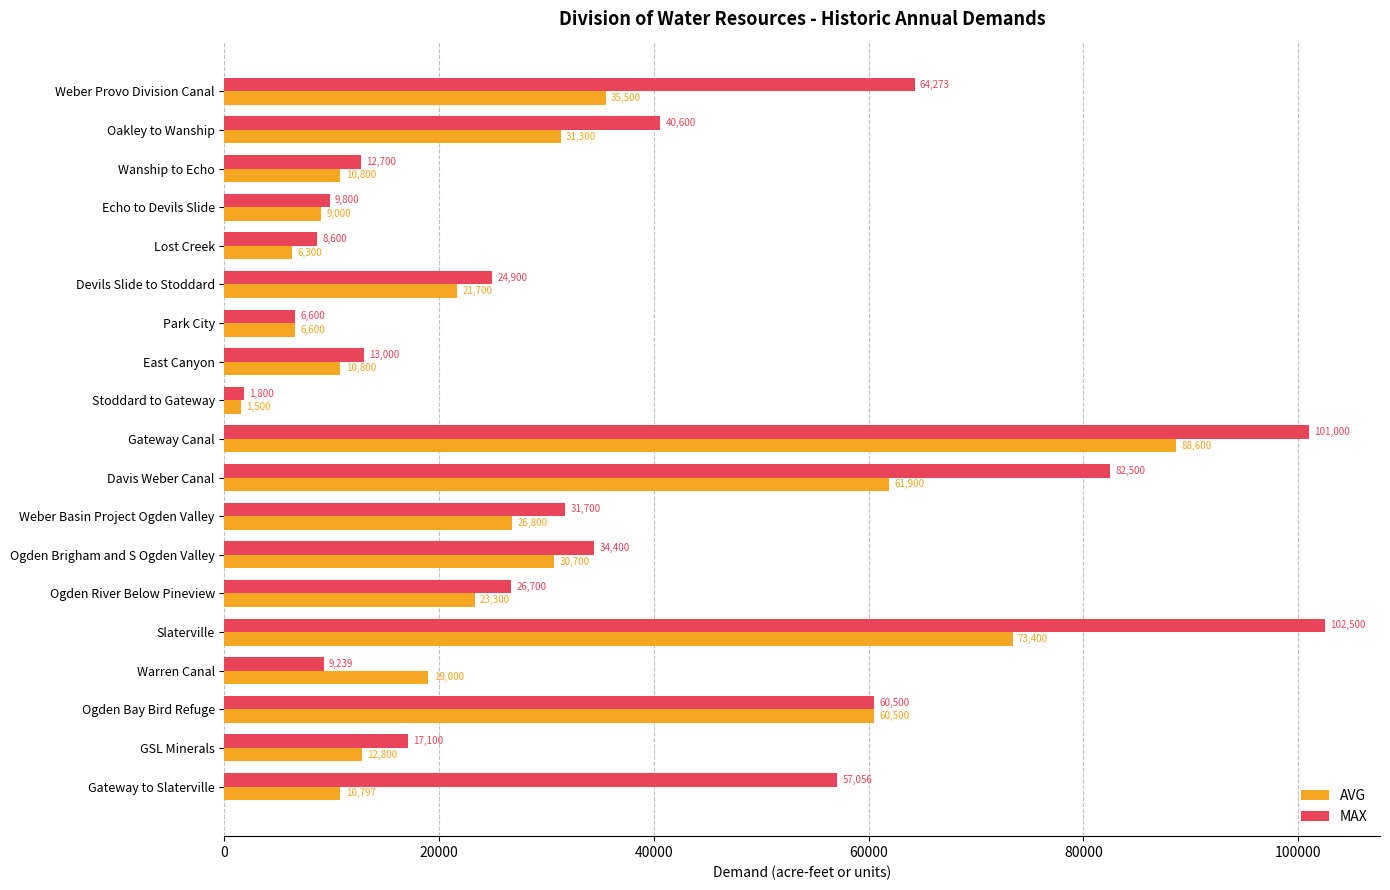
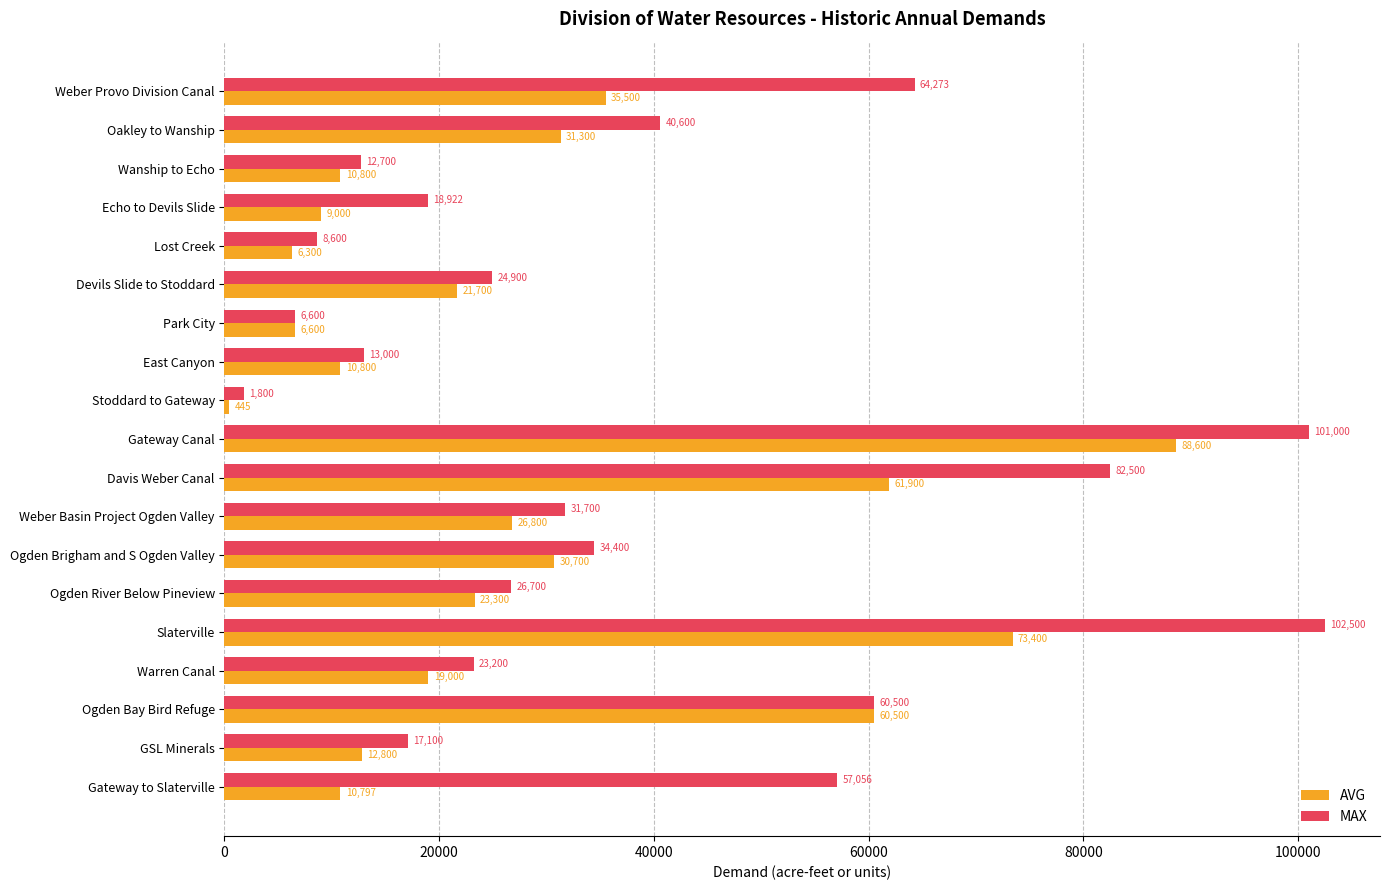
MAX, Echo to Devils Slide: 9,800 -> 18,922
AVG, Stoddard to Gateway: 1,500 -> 445
MAX, Warren Canal: 9,239 -> 23,200
